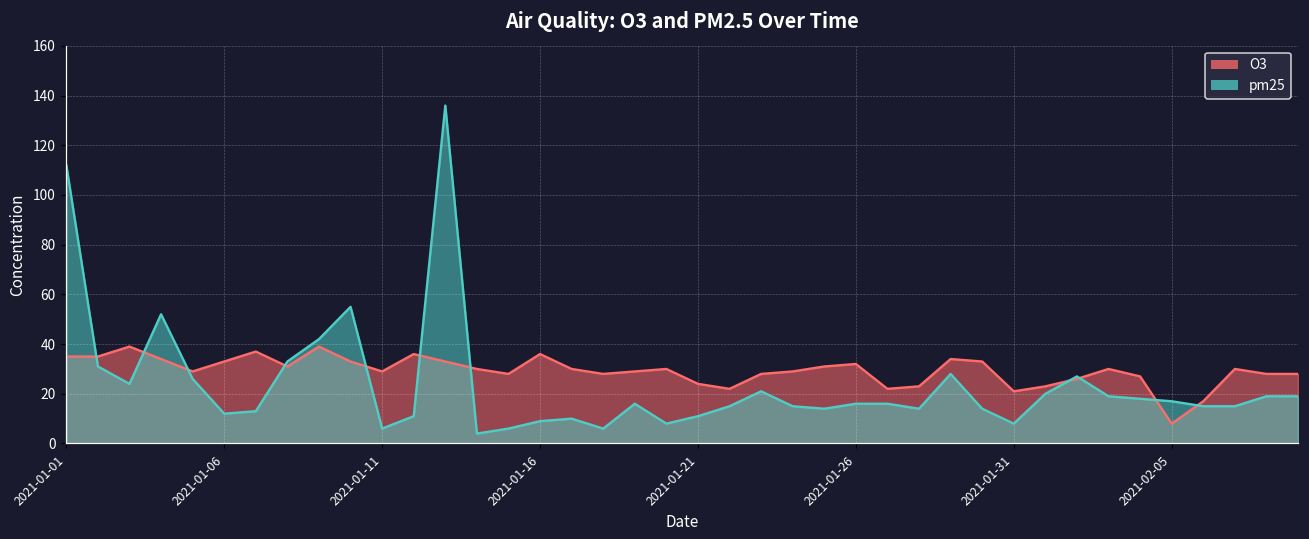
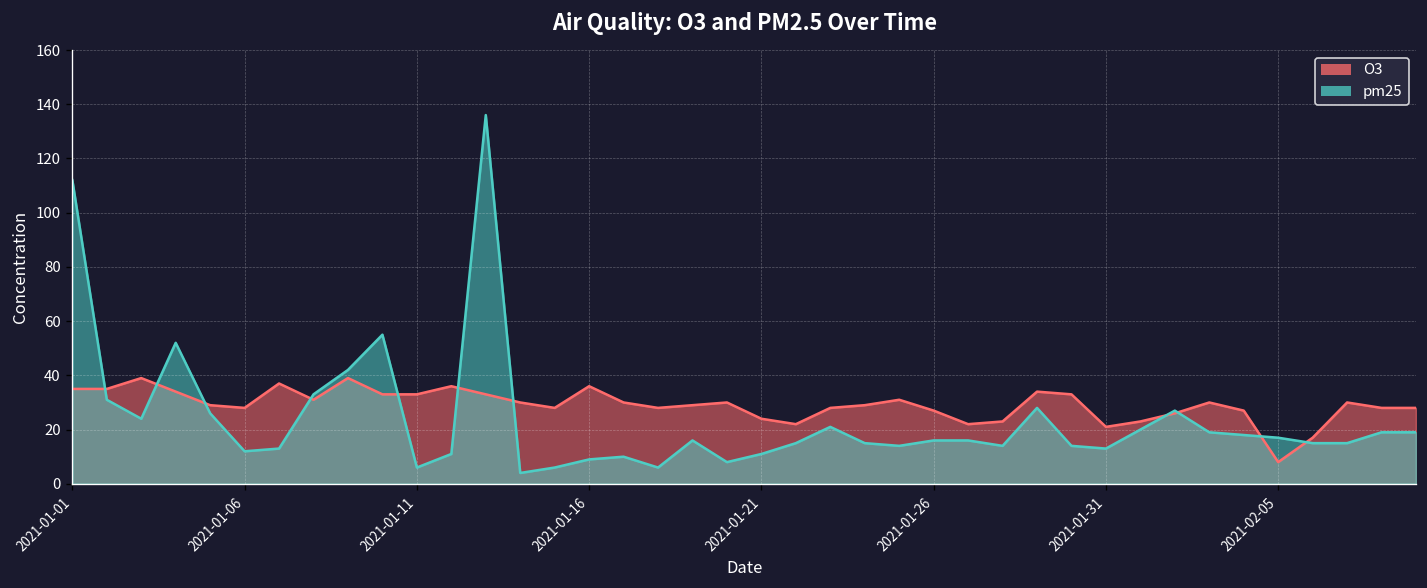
O3, 2021-01-06: 33 -> 28
O3, 2021-01-11: 29 -> 33
O3, 2021-01-26: 32 -> 27
pm25, 2021-01-31: 8 -> 13
